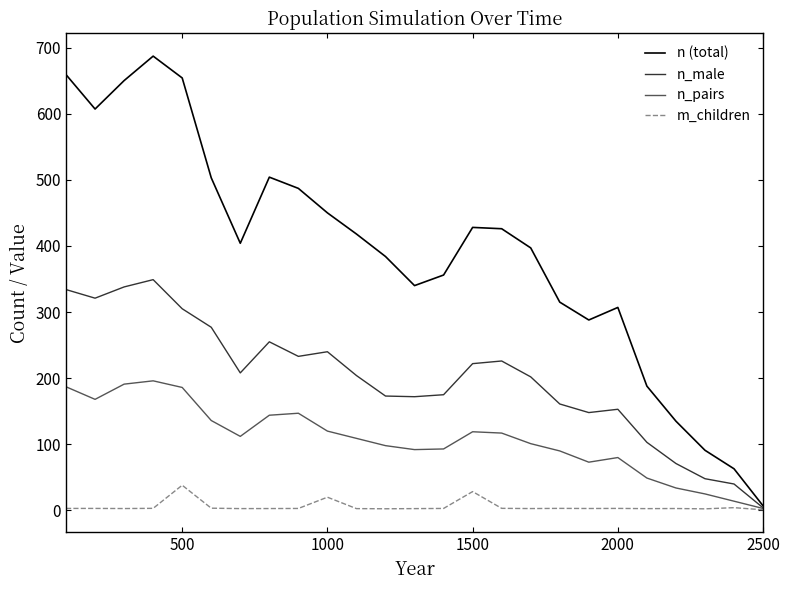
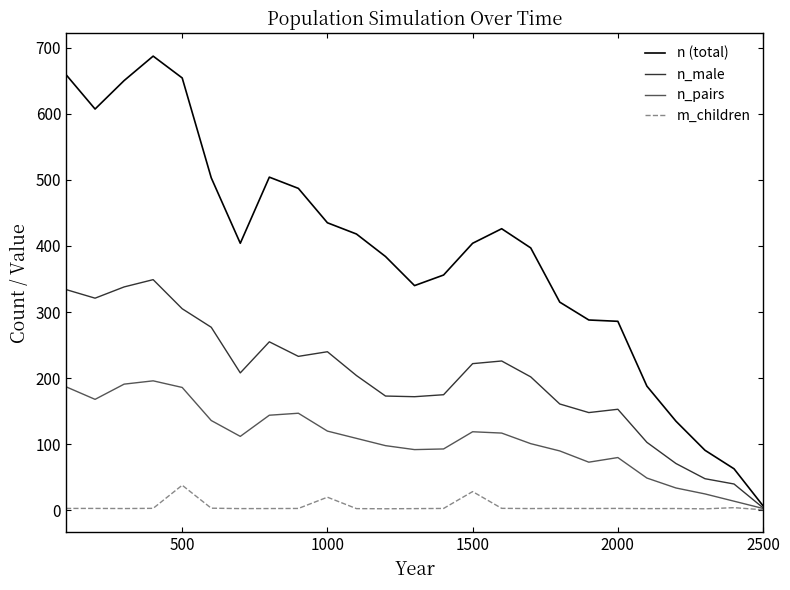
n (total), 1000: 450 -> 440
n (total), 1500: 430 -> 400
n (total), 2000: 310 -> 290
